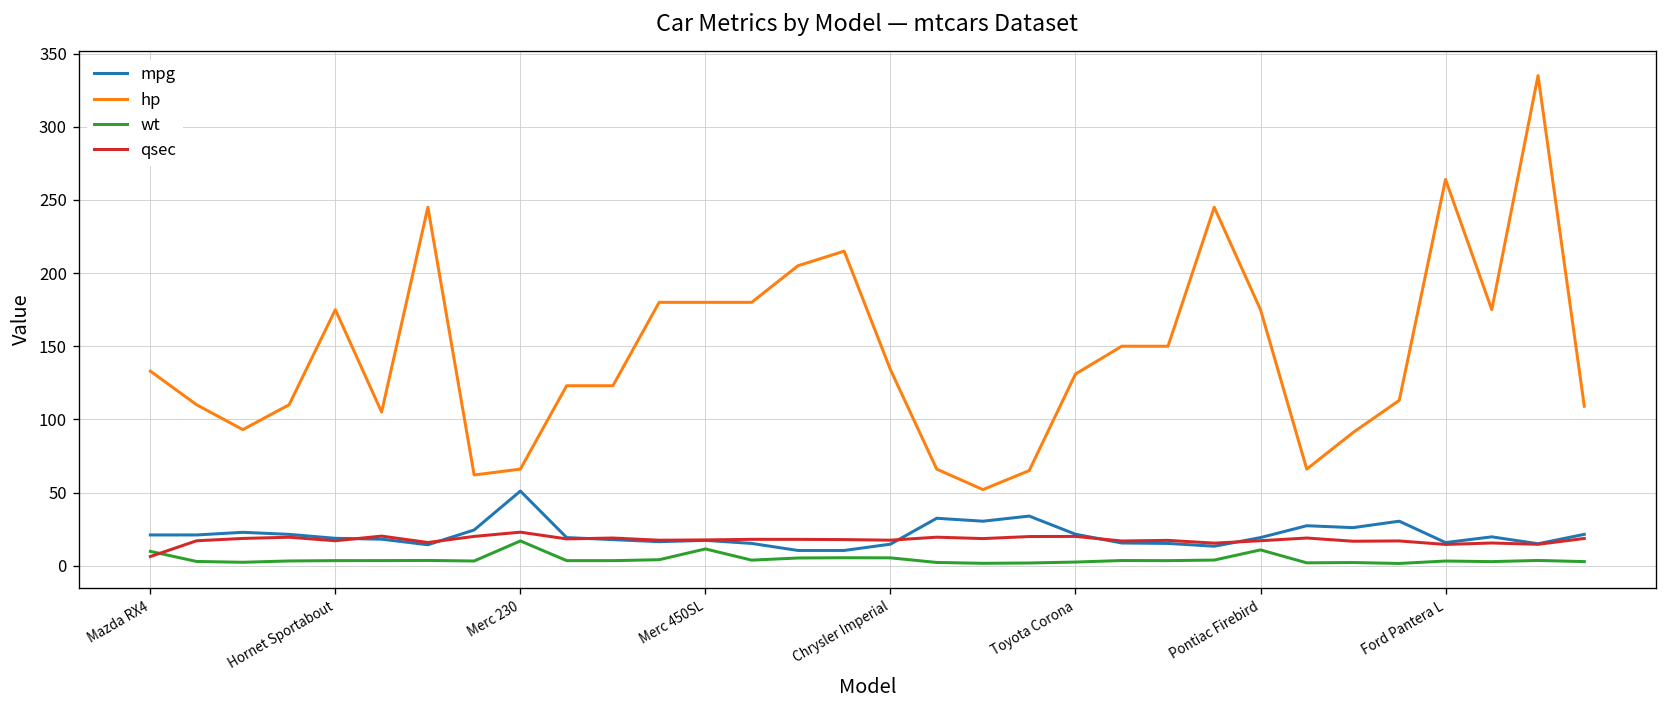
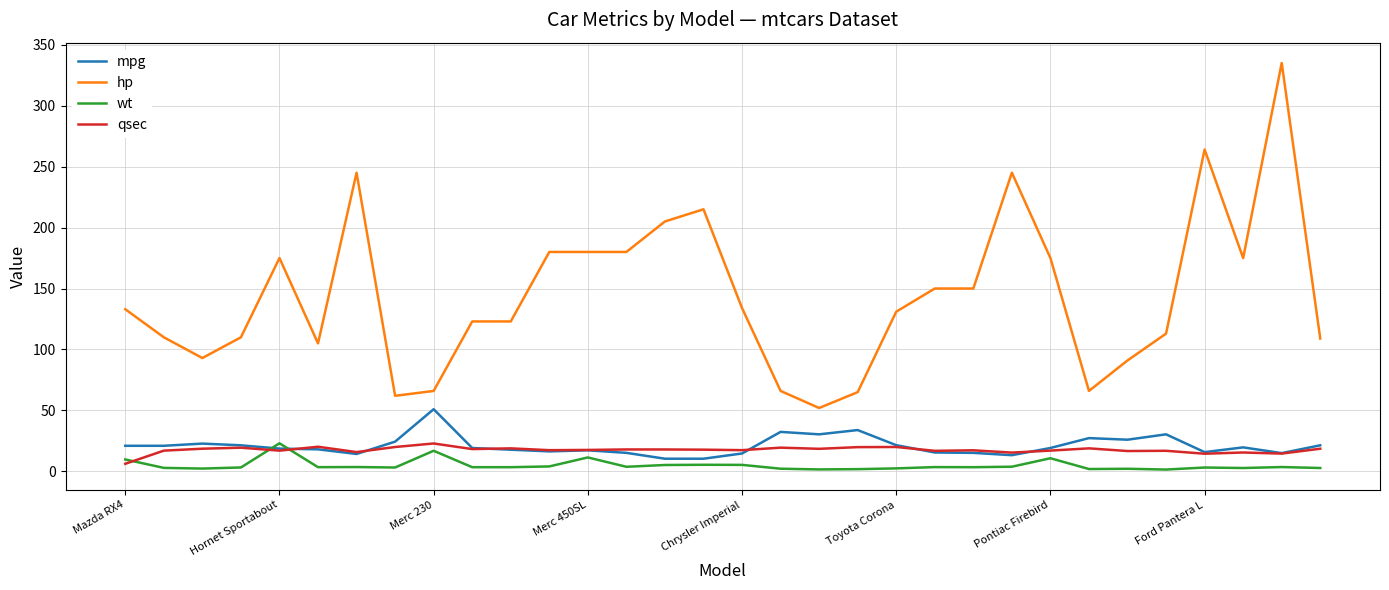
wt, Hornet Sportabout: 3 -> 23
